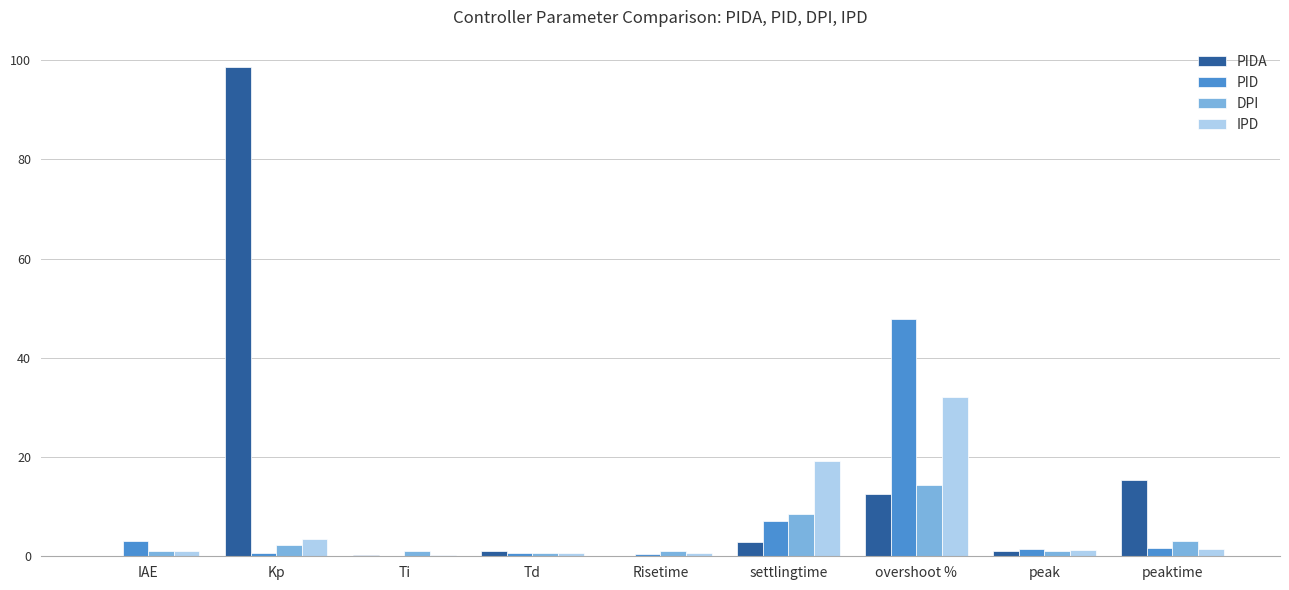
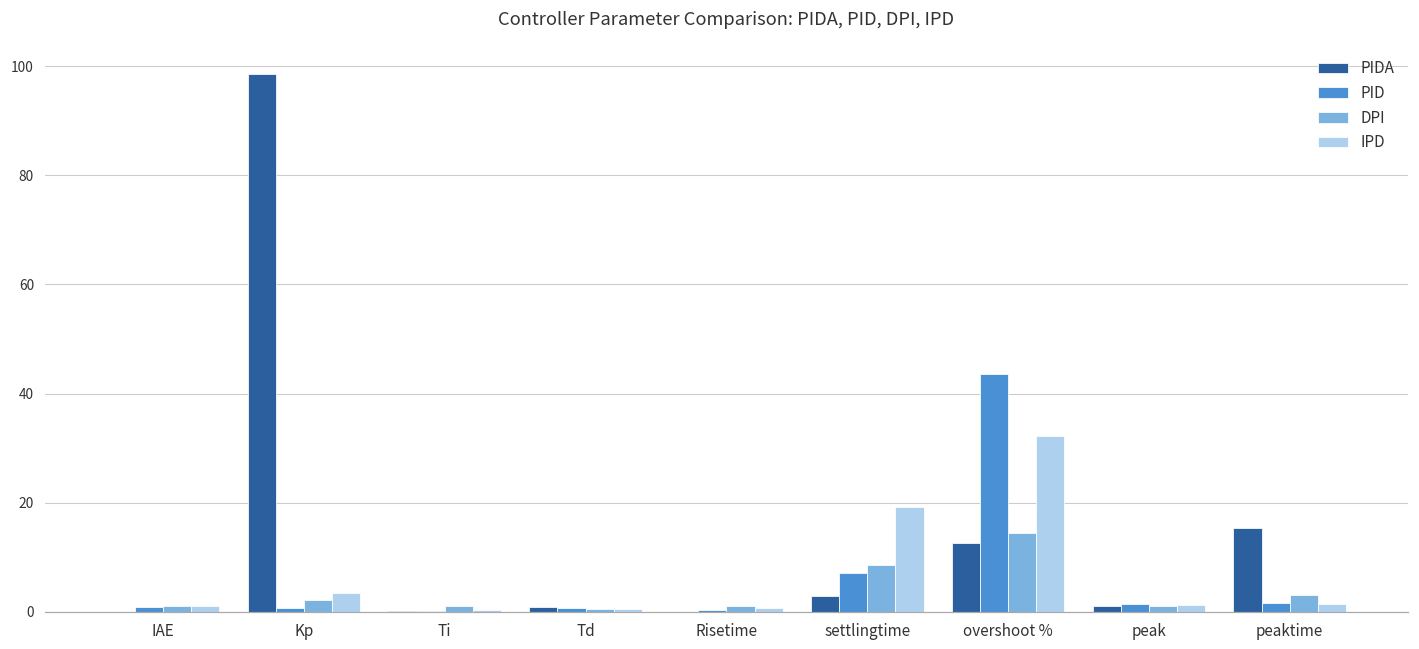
PID, IAE: 3 -> 1
PID, overshoot %: 48 -> 44
